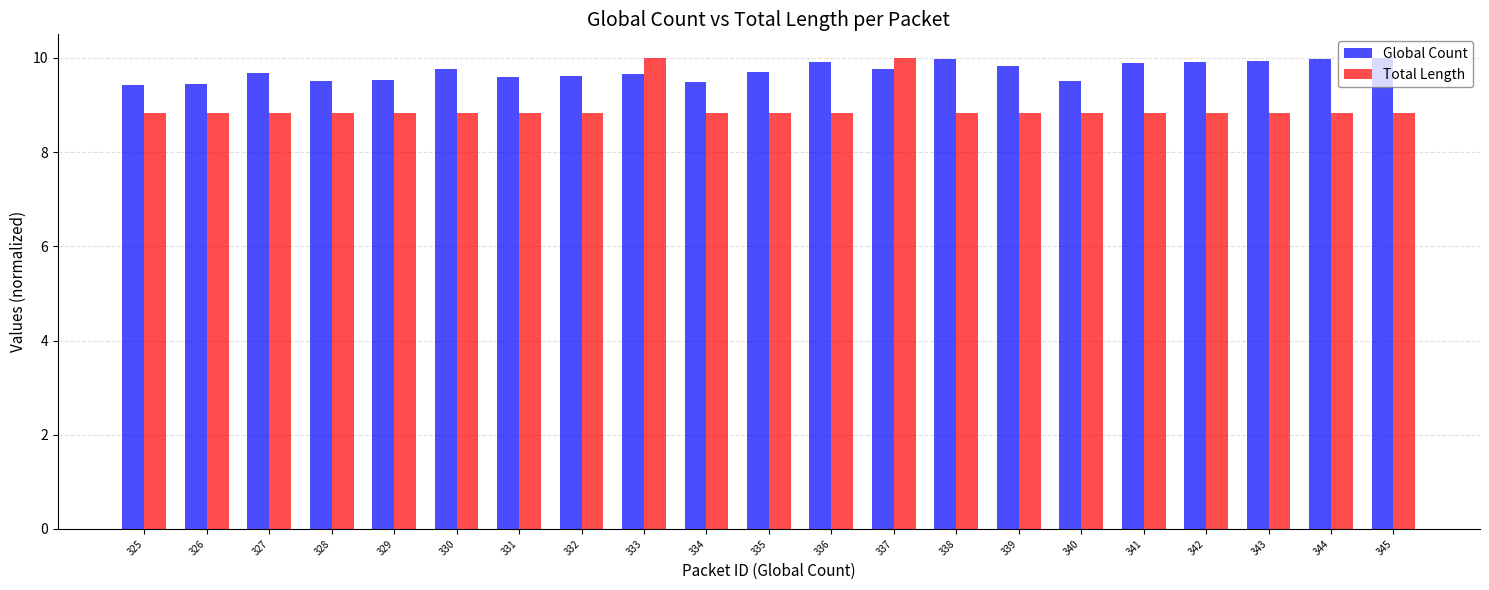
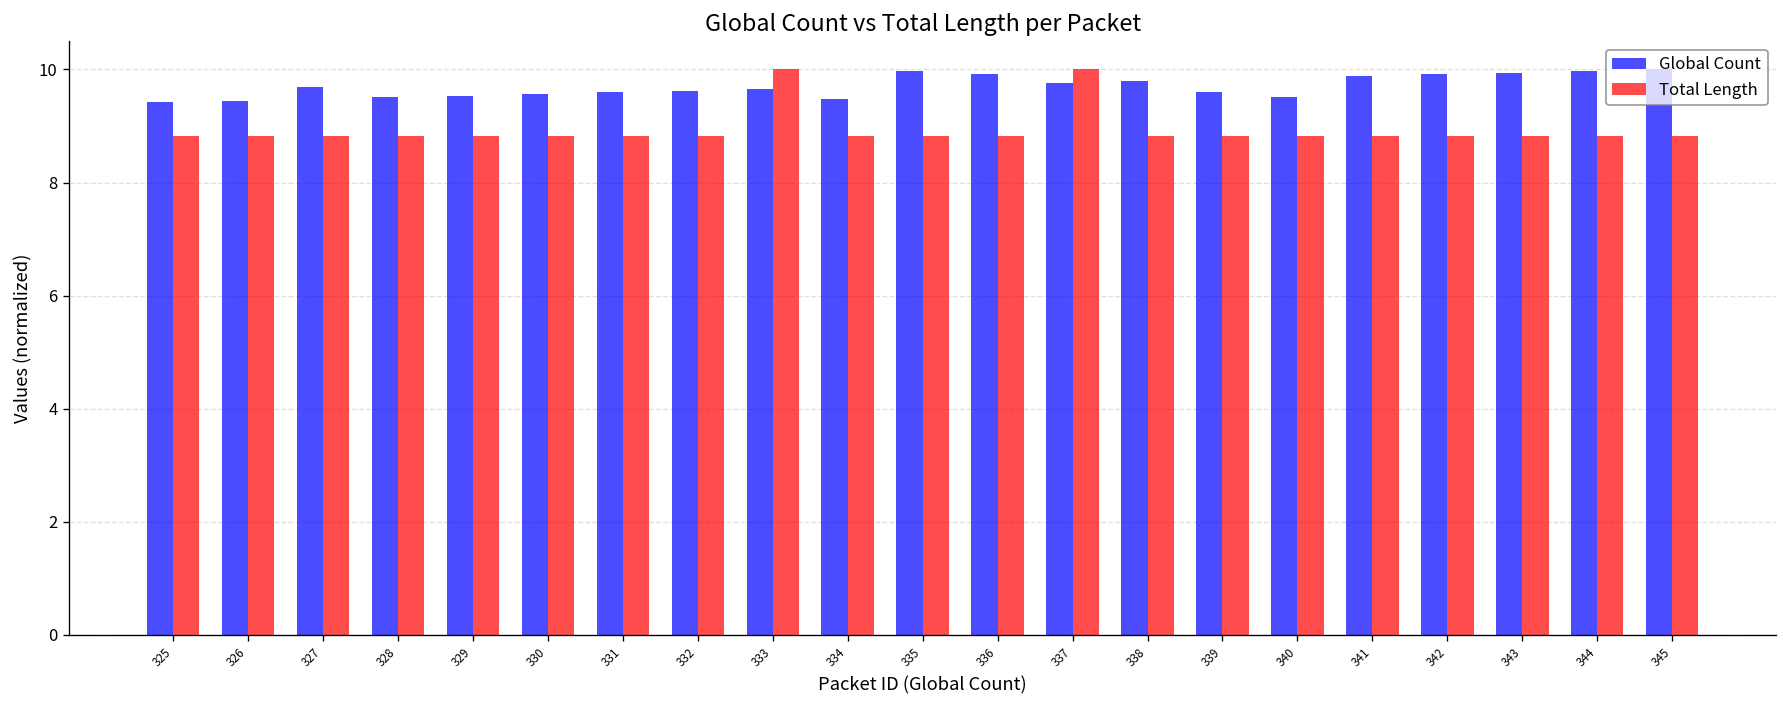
Global Count, 330: 9.8 -> 9.6
Global Count, 335: 9.7 -> 10.0
Global Count, 338: 10.0 -> 9.8
Global Count, 339: 9.8 -> 9.6
